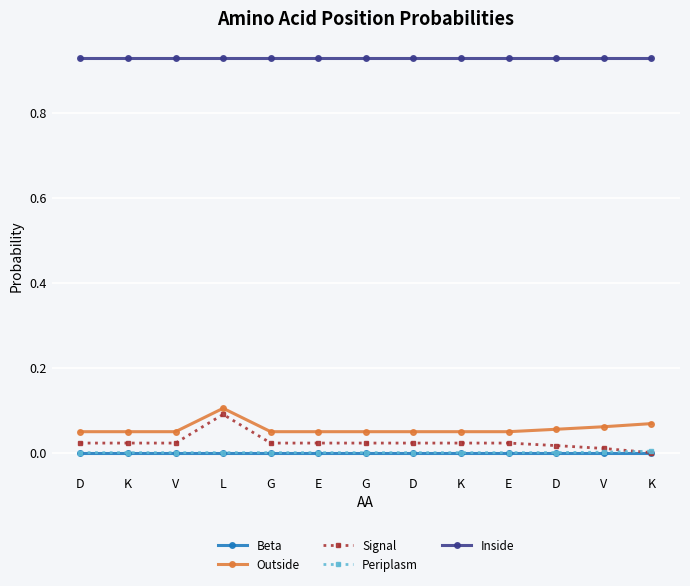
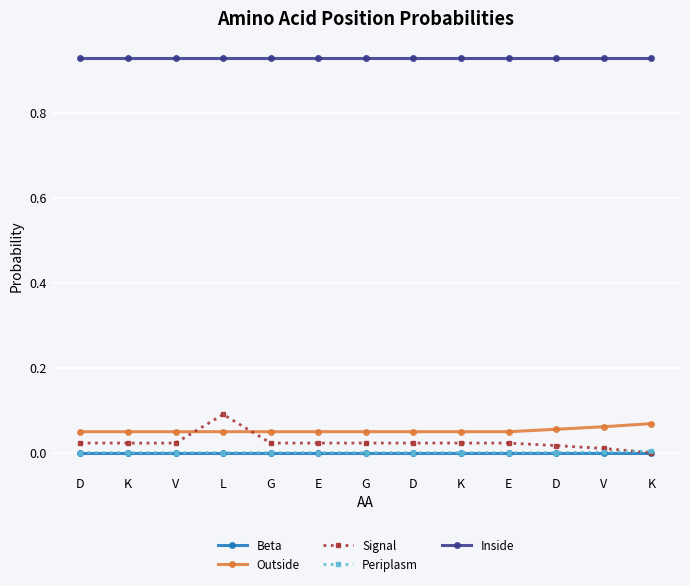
Outside, L: 0.10 -> 0.05
